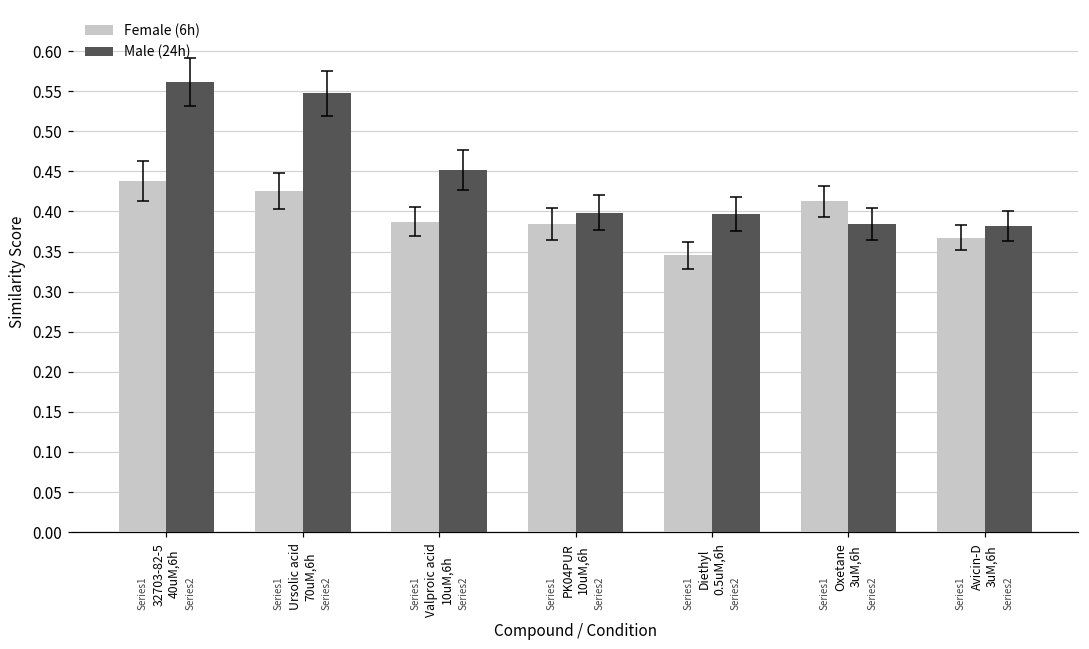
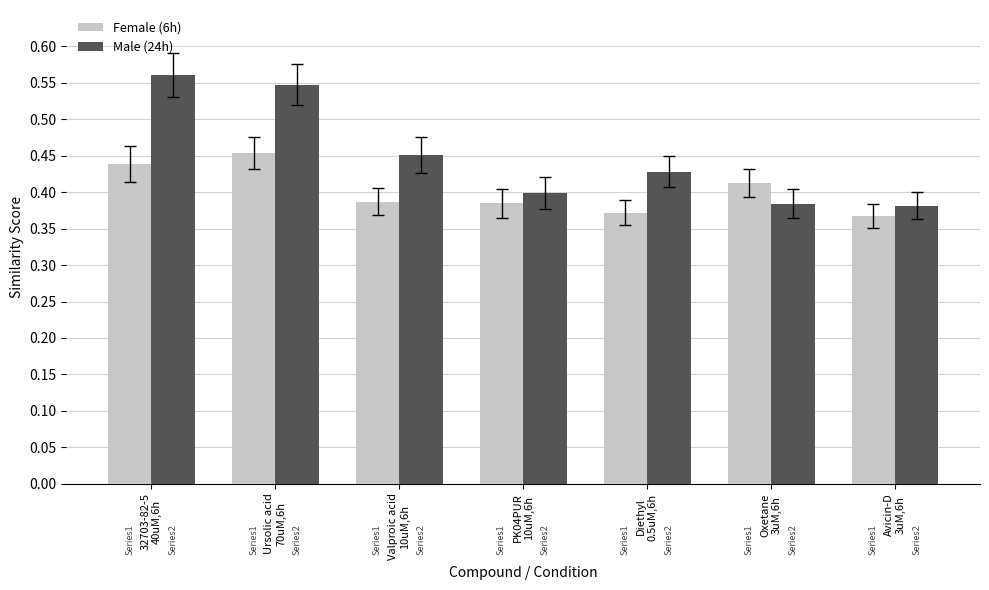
Female (6h), Ursolic acid 70uM,6h: 0.43 -> 0.45
Female (6h), Diethyl 0.5uM,6h: 0.35 -> 0.37
Male (24h), Diethyl 0.5uM,6h: 0.40 -> 0.43
